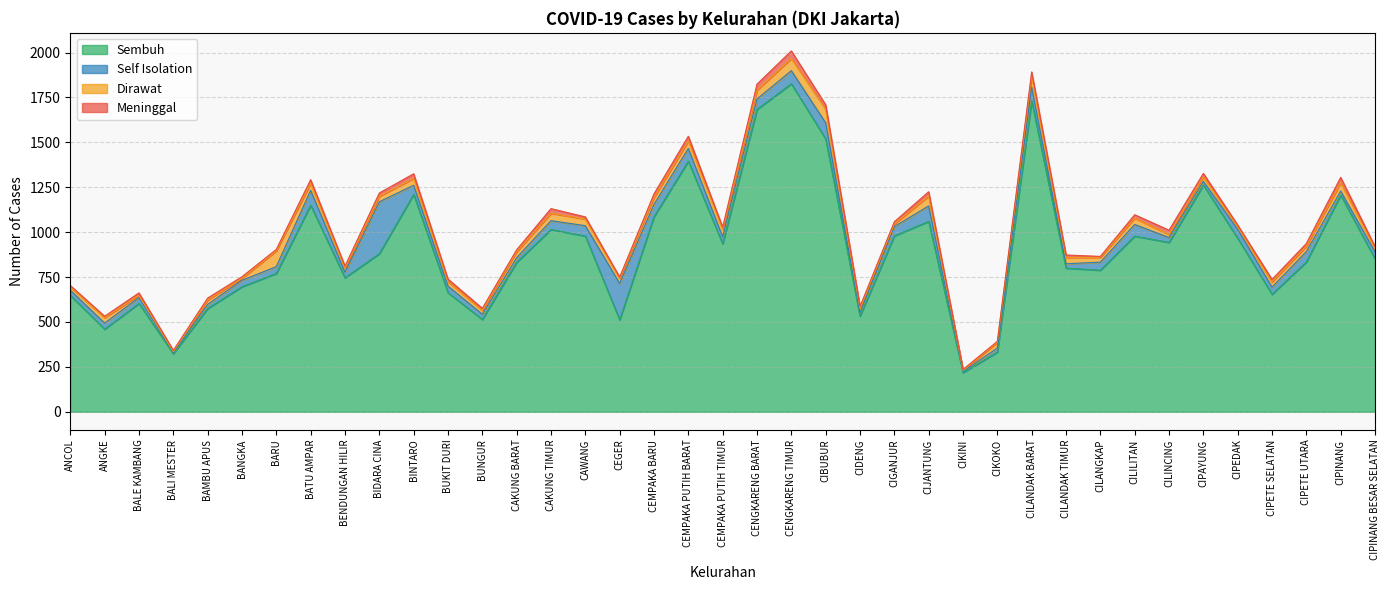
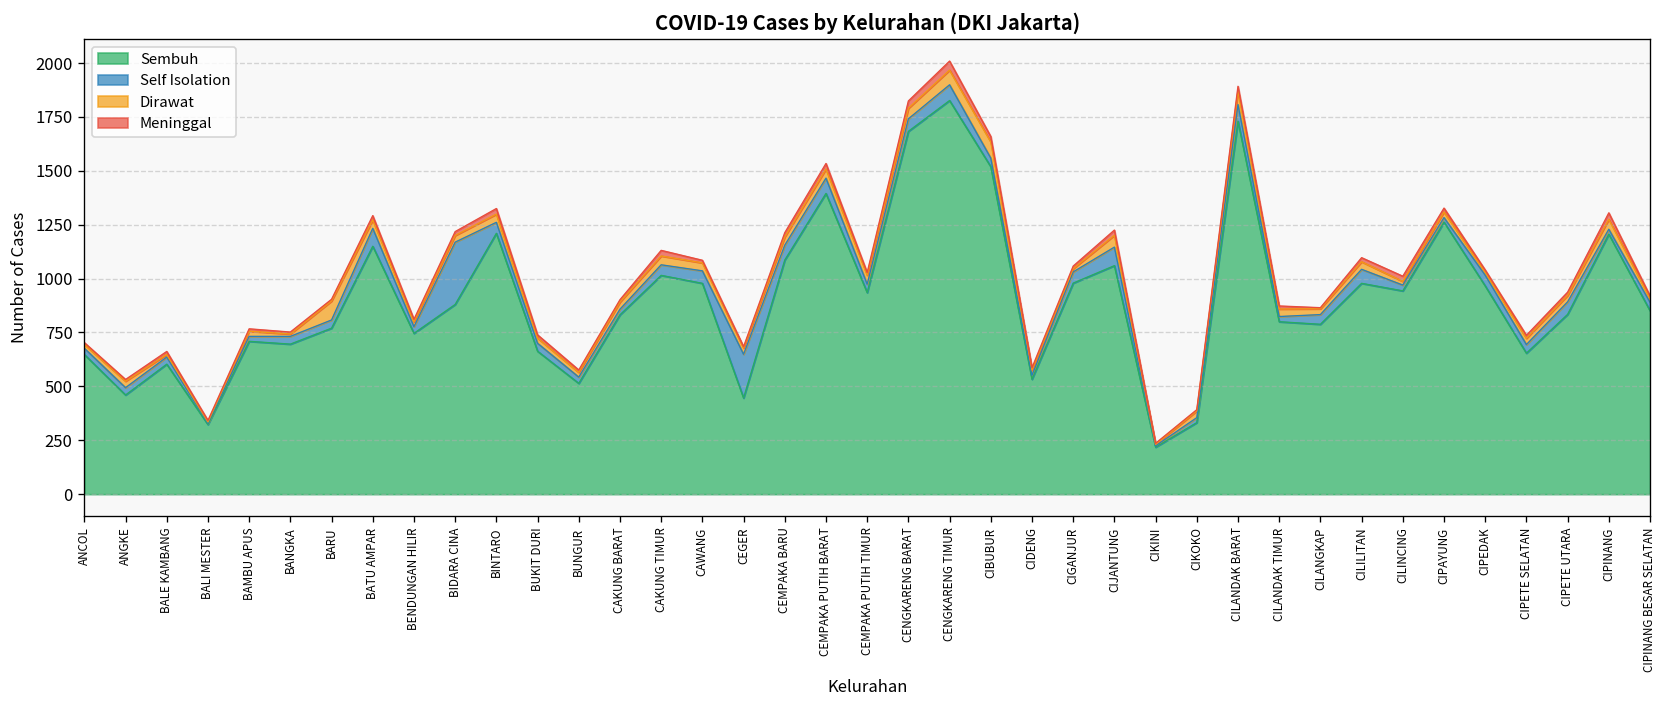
Sembuh, BAMBU APUS: 580 -> 710
Sembuh, CEGER: 510 -> 450
Self Isolation, CIBUBUR: 90 -> 40
